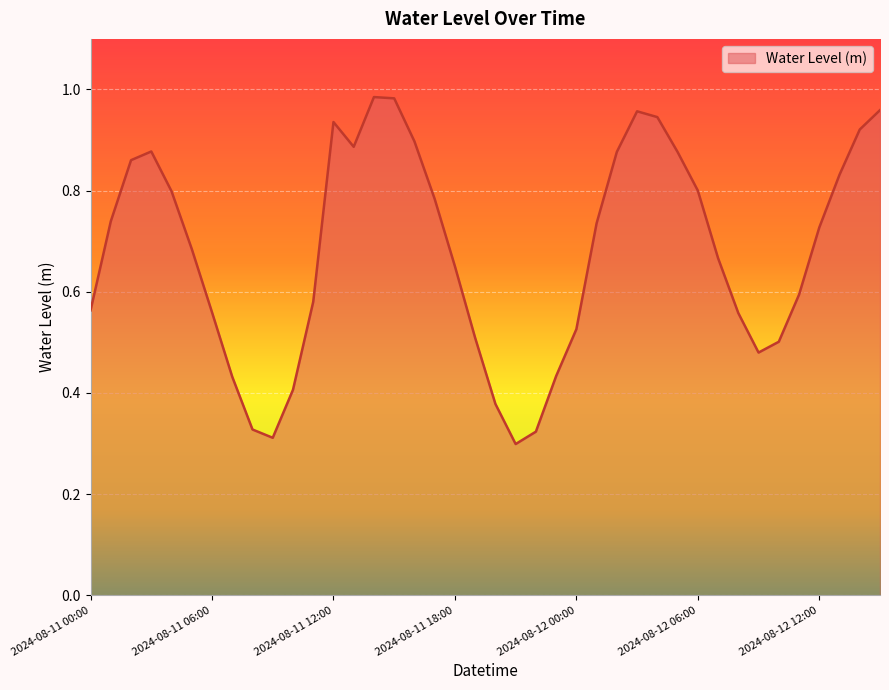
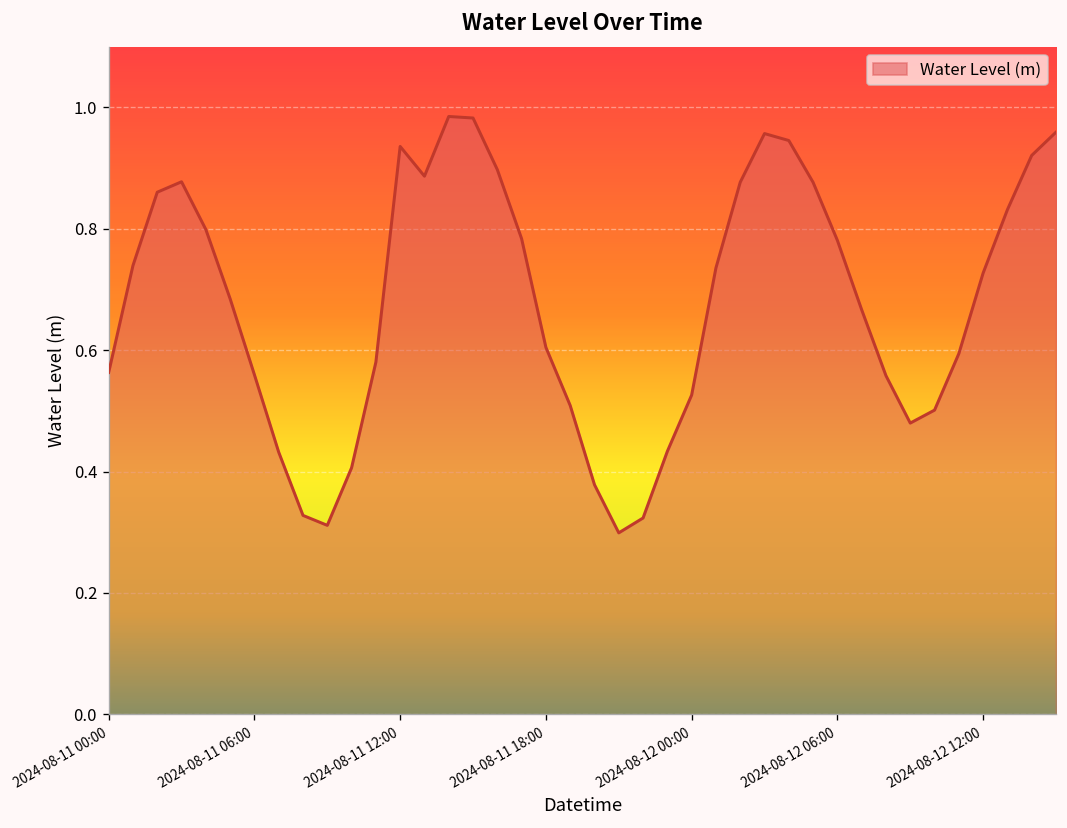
2024-08-11 18:00: 0.65 -> 0.60
2024-08-12 06:00: 0.80 -> 0.78
